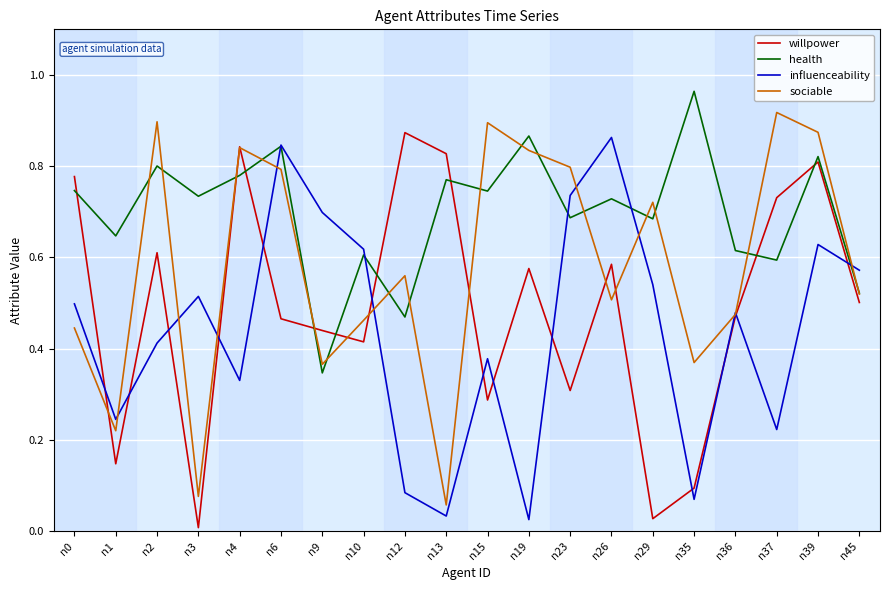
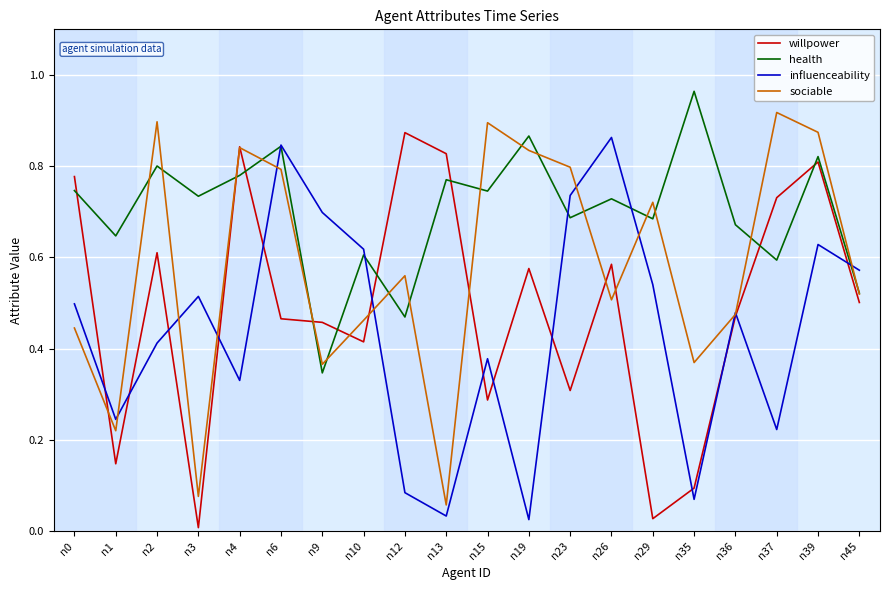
willpower, n9: 0.44 -> 0.46
health, n36: 0.62 -> 0.67
